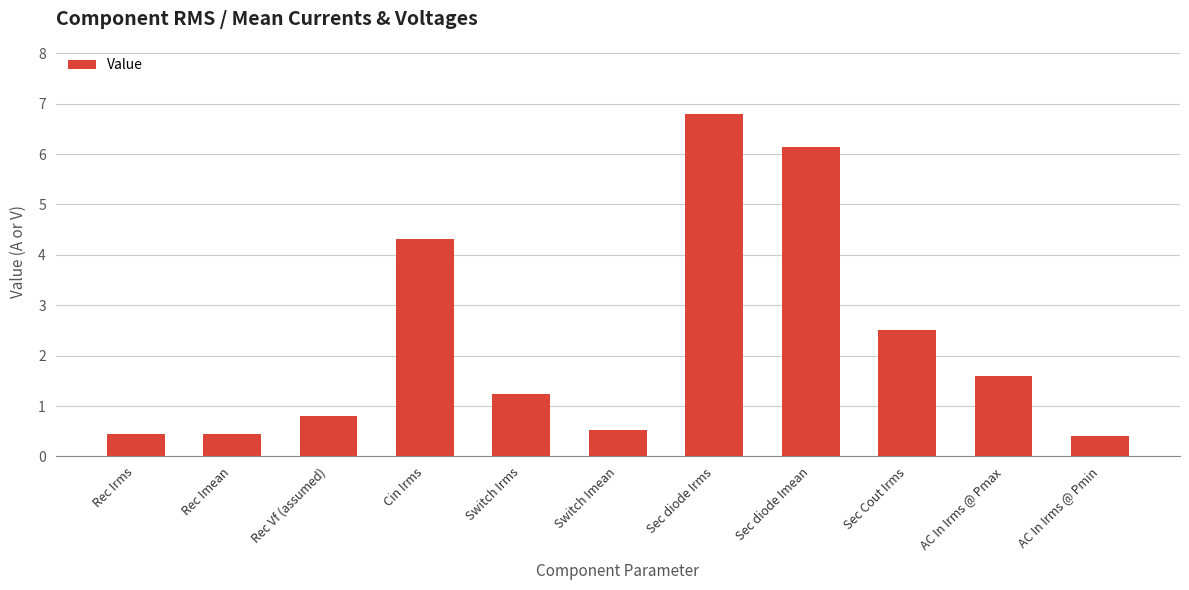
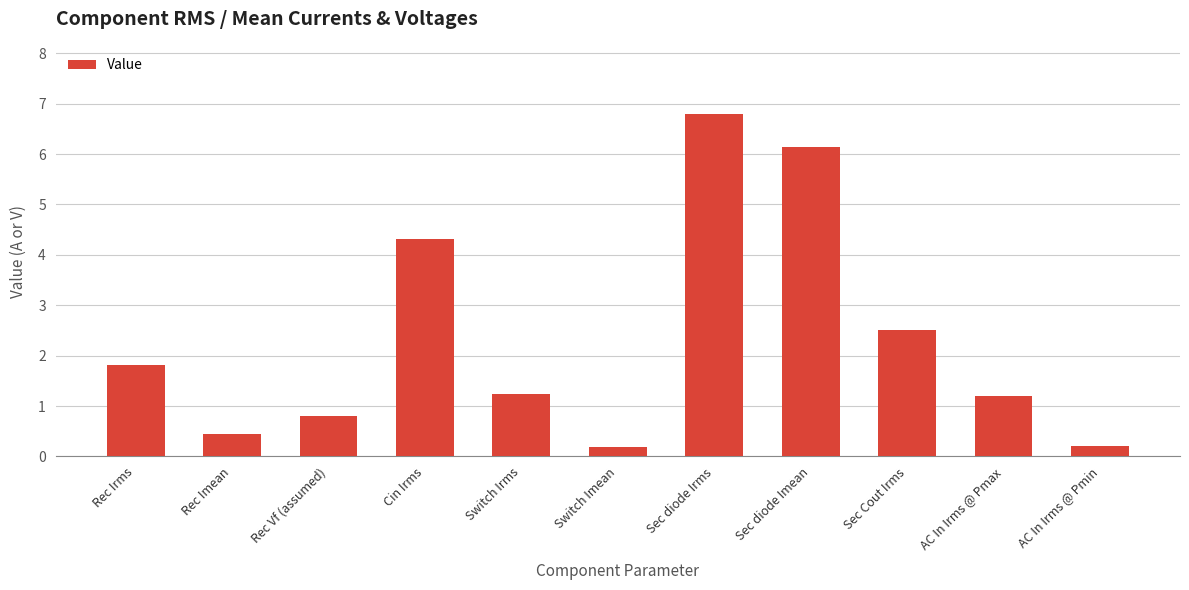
Rec Irms: 0.4 -> 1.8
Switch Imean: 0.5 -> 0.2
AC In Irms @ Pmax: 1.6 -> 1.2
AC In Irms @ Pmin: 0.4 -> 0.2
